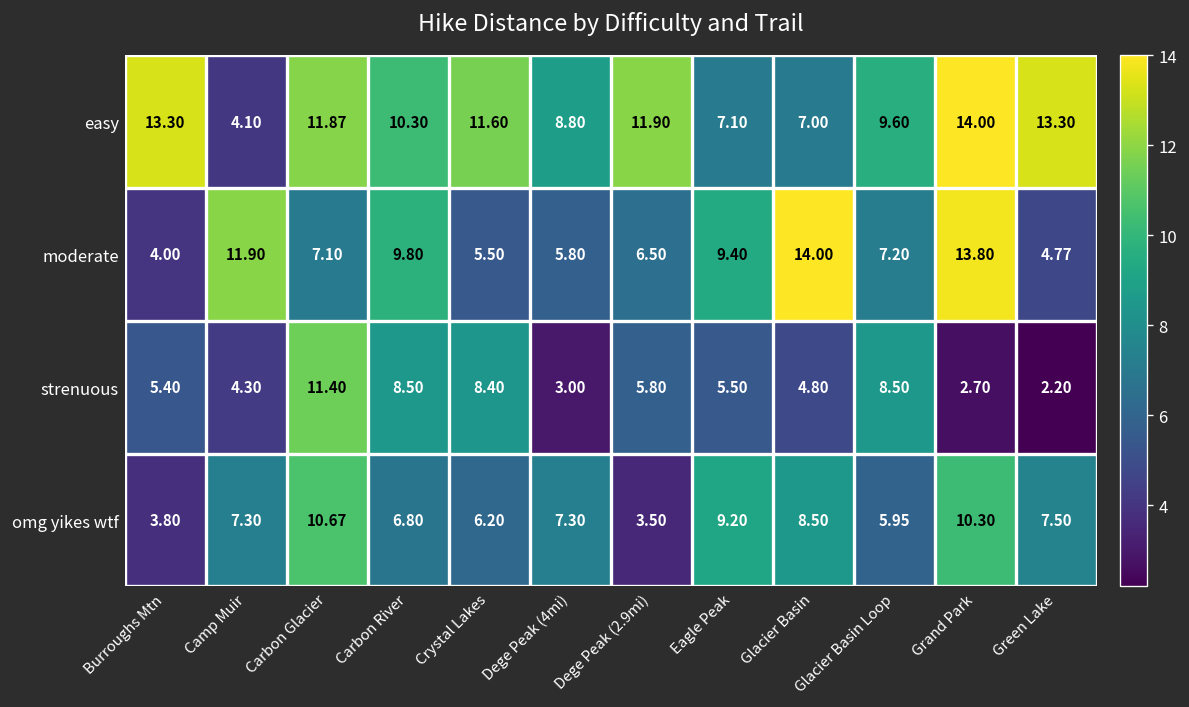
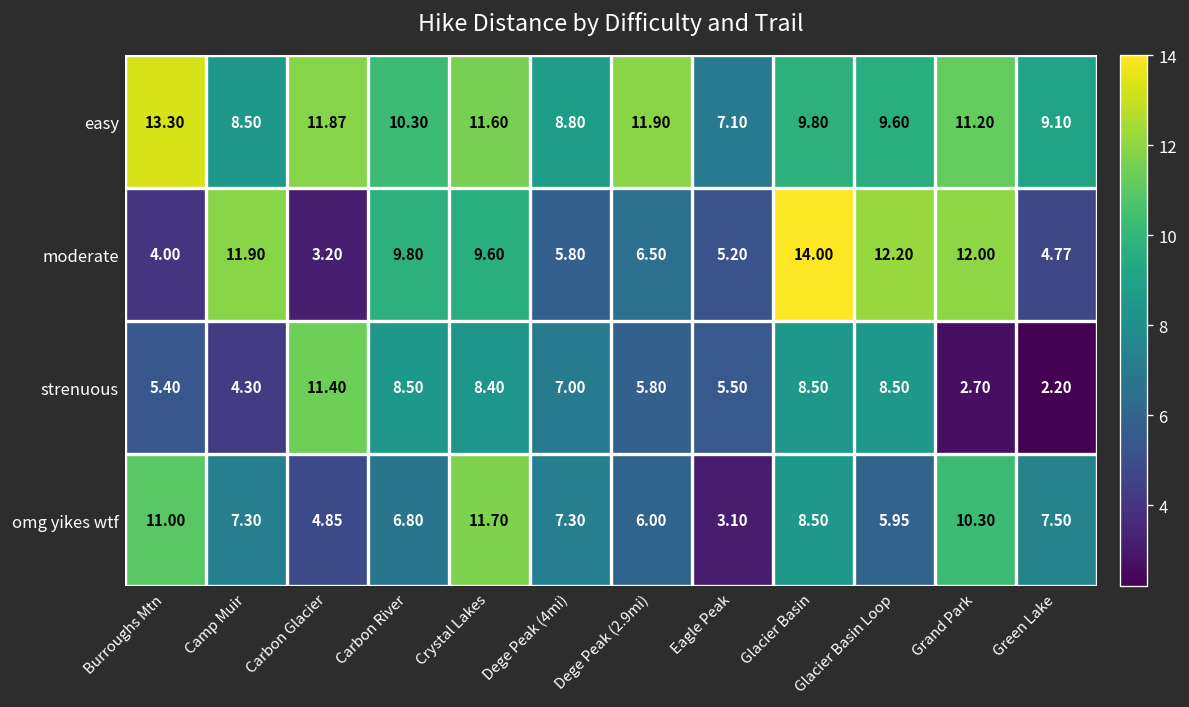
easy, Camp Muir: 4.10 -> 8.50
easy, Glacier Basin: 7.00 -> 9.80
easy, Grand Park: 14.00 -> 11.20
easy, Green Lake: 13.30 -> 9.10
moderate, Carbon Glacier: 7.10 -> 3.20
moderate, Crystal Lakes: 5.50 -> 9.60
moderate, Eagle Peak: 9.40 -> 5.20
moderate, Glacier Basin Loop: 7.20 -> 12.20
moderate, Grand Park: 13.80 -> 12.00
strenuous, Dege Peak (4mi): 3.00 -> 7.00
strenuous, Glacier Basin: 4.80 -> 8.50
omg yikes wtf, Burroughs Mtn: 3.80 -> 11.00
omg yikes wtf, Carbon Glacier: 10.67 -> 4.85
omg yikes wtf, Crystal Lakes: 6.20 -> 11.70
omg yikes wtf, Dege Peak (2.9mi): 3.50 -> 6.00
omg yikes wtf, Eagle Peak: 9.20 -> 3.10
